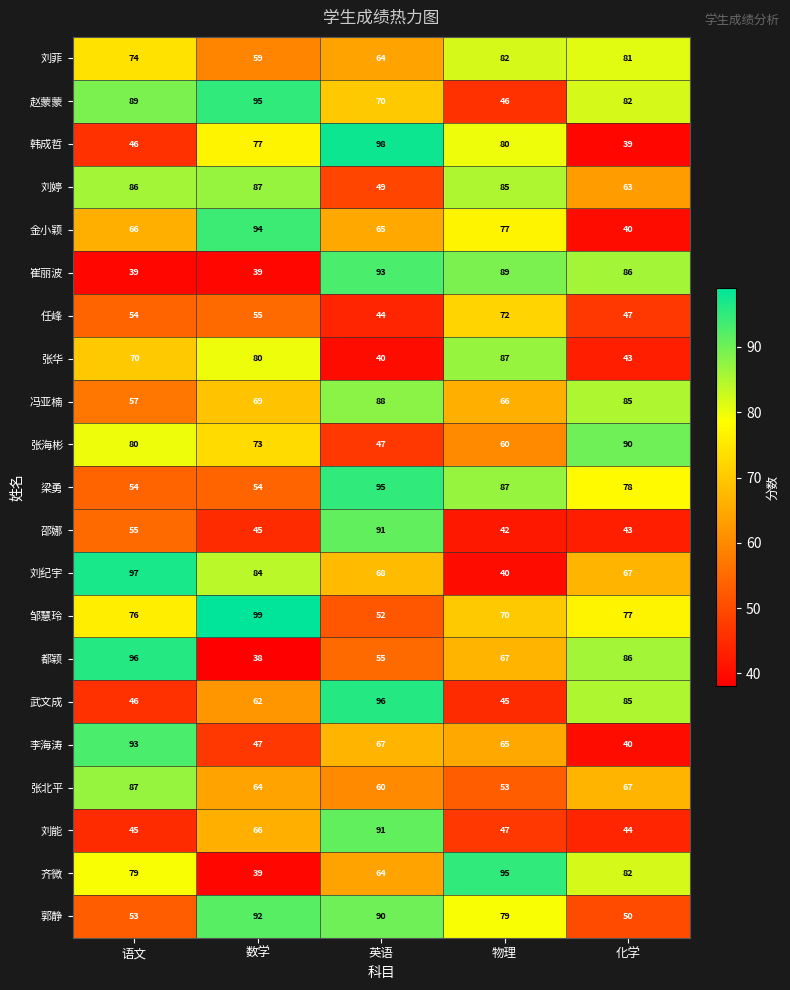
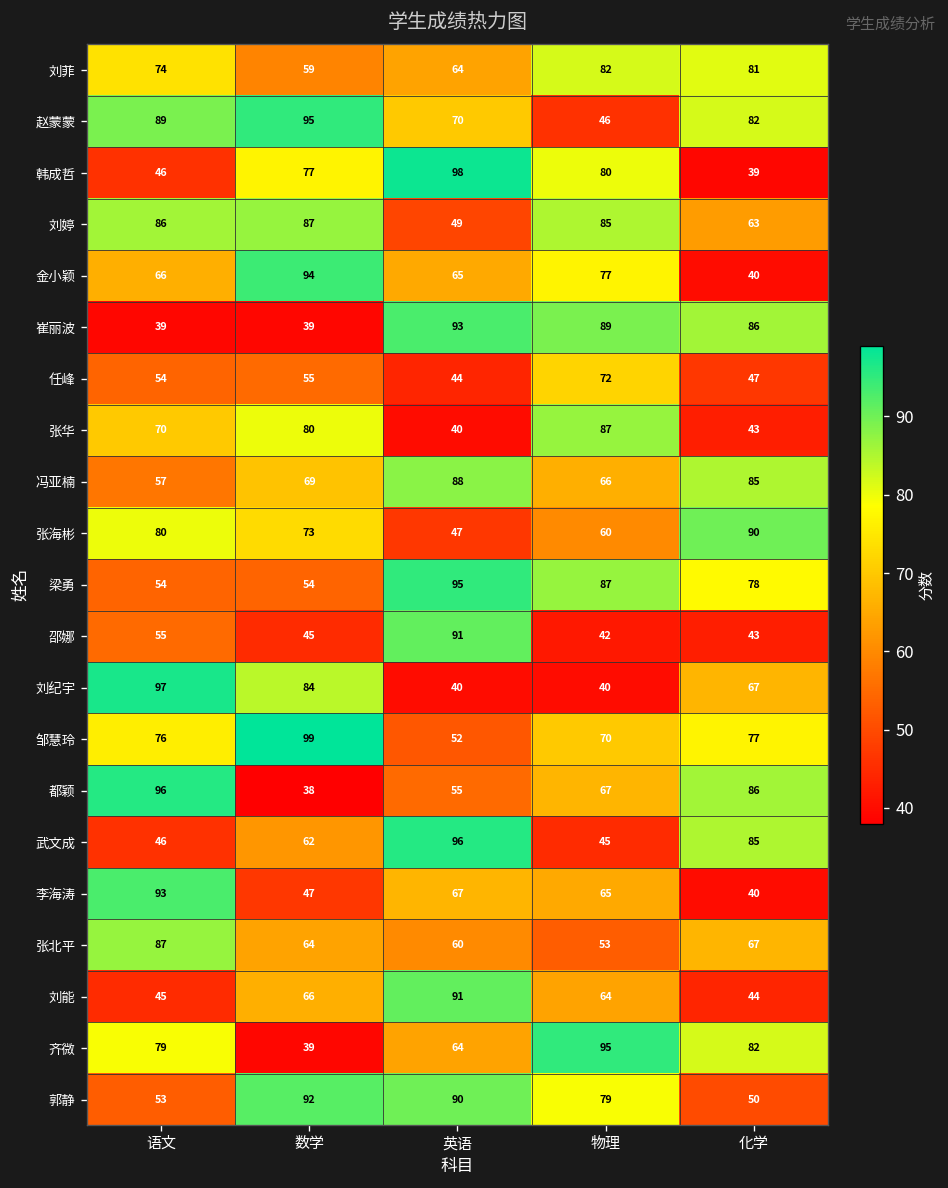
刘纪宇, 英语: 68 -> 40
刘能, 物理: 47 -> 64
